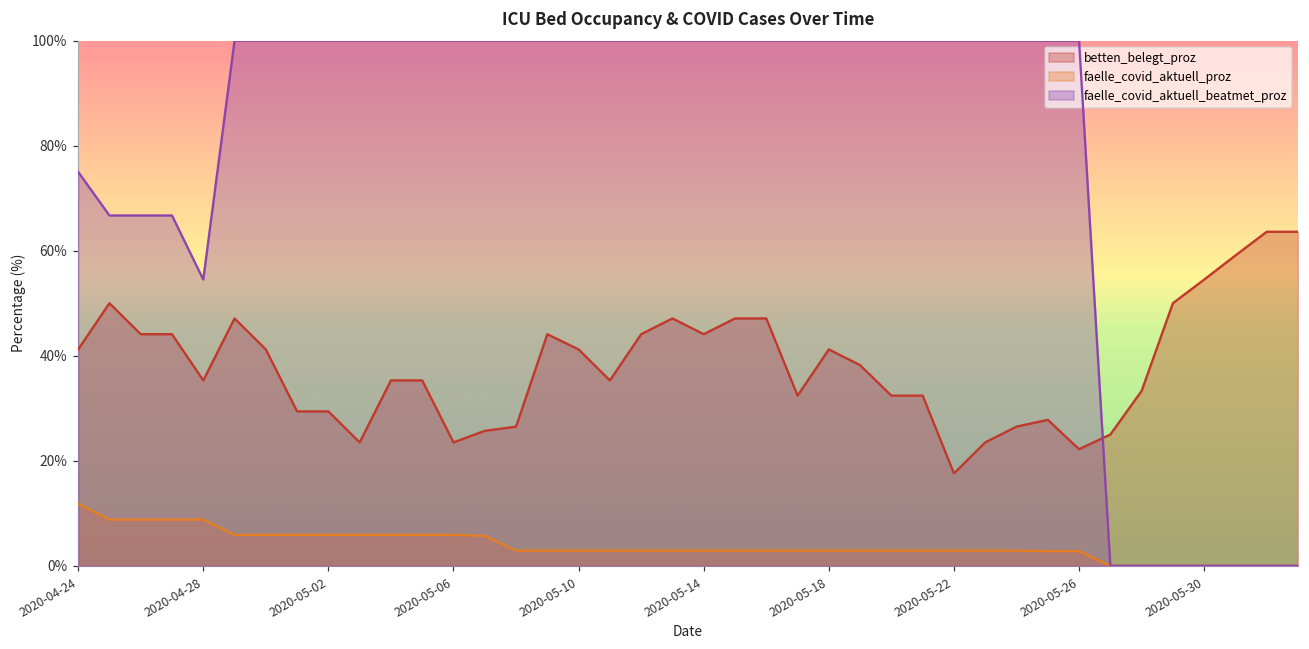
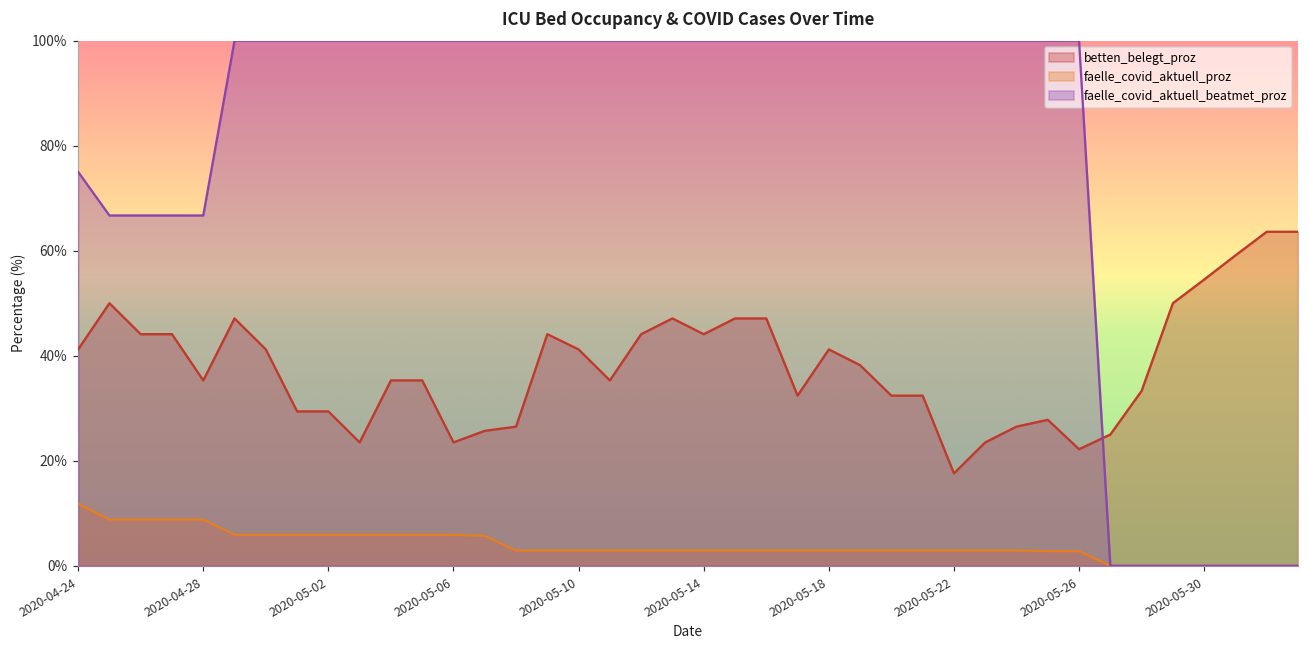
faelle_covid_aktuell_beatmet_proz, 2020-04-28: 55% -> 67%
